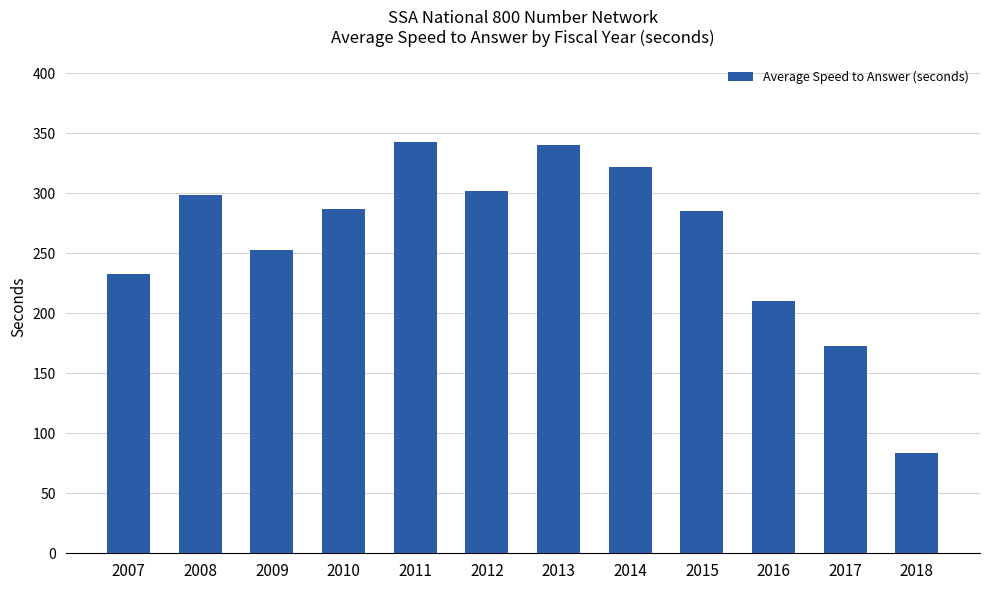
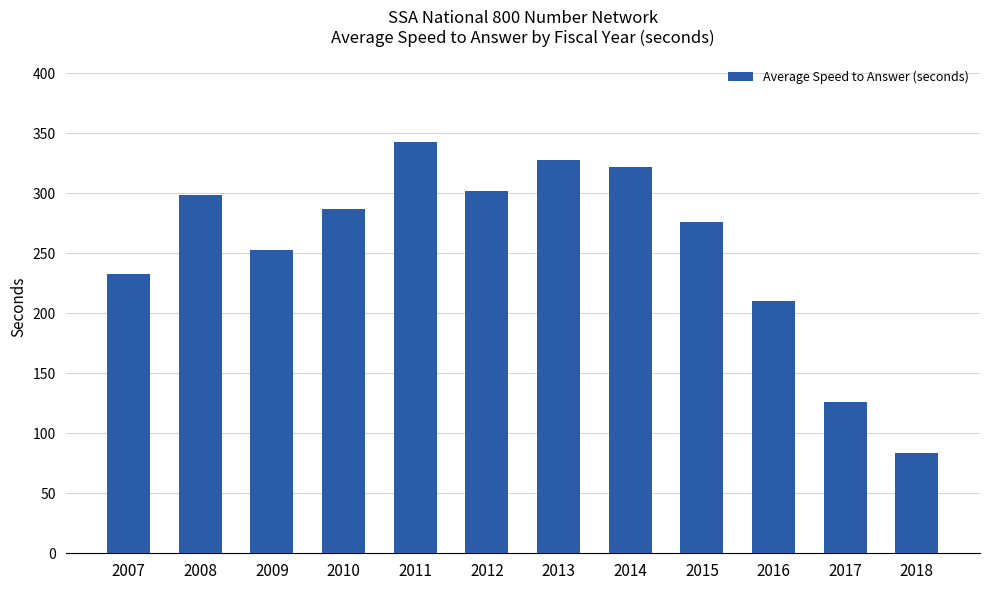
2013: 340 -> 328
2015: 285 -> 276
2017: 173 -> 126
